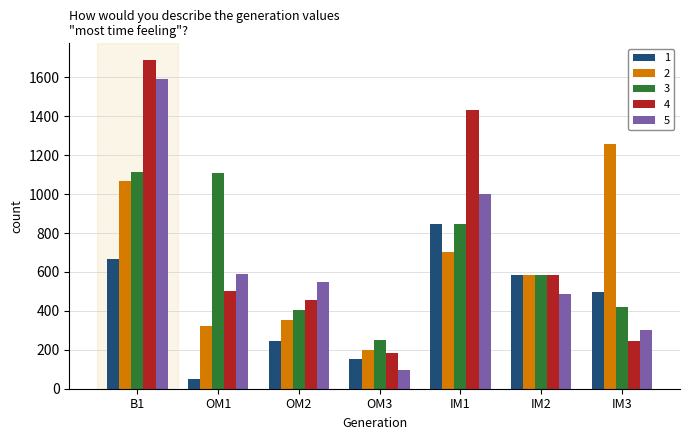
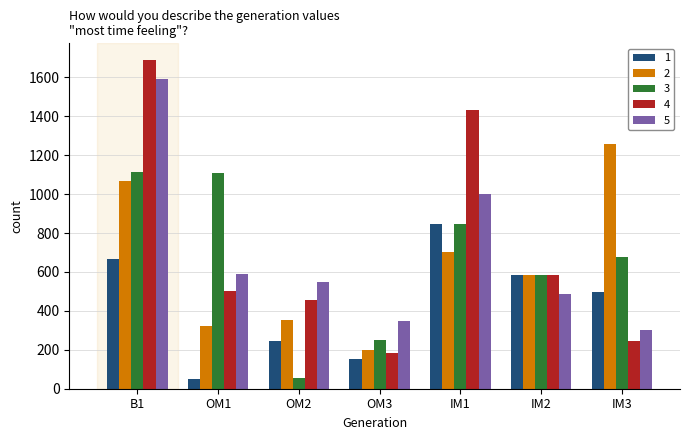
3, OM2: 400 -> 60
5, OM3: 100 -> 350
3, IM3: 420 -> 680
